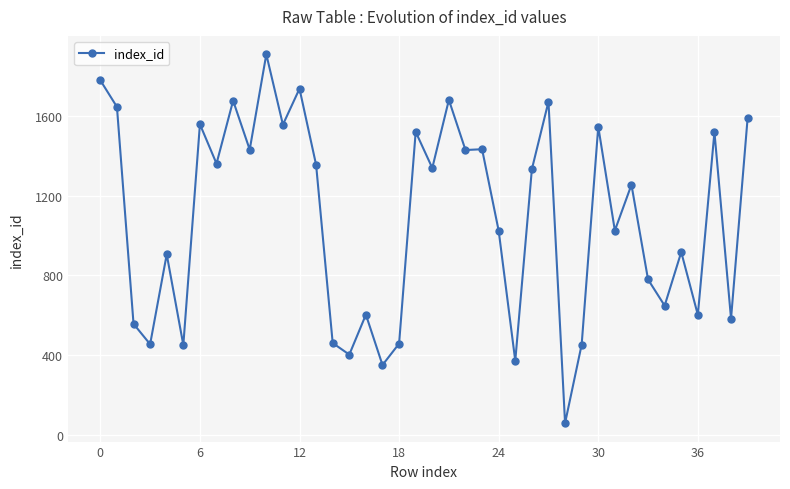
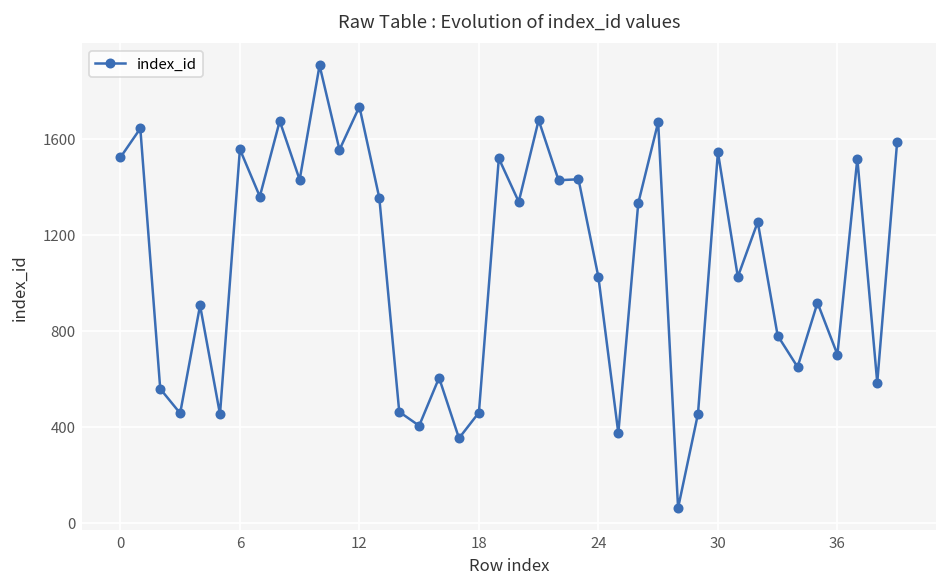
0: 1780 -> 1520
36: 600 -> 700
